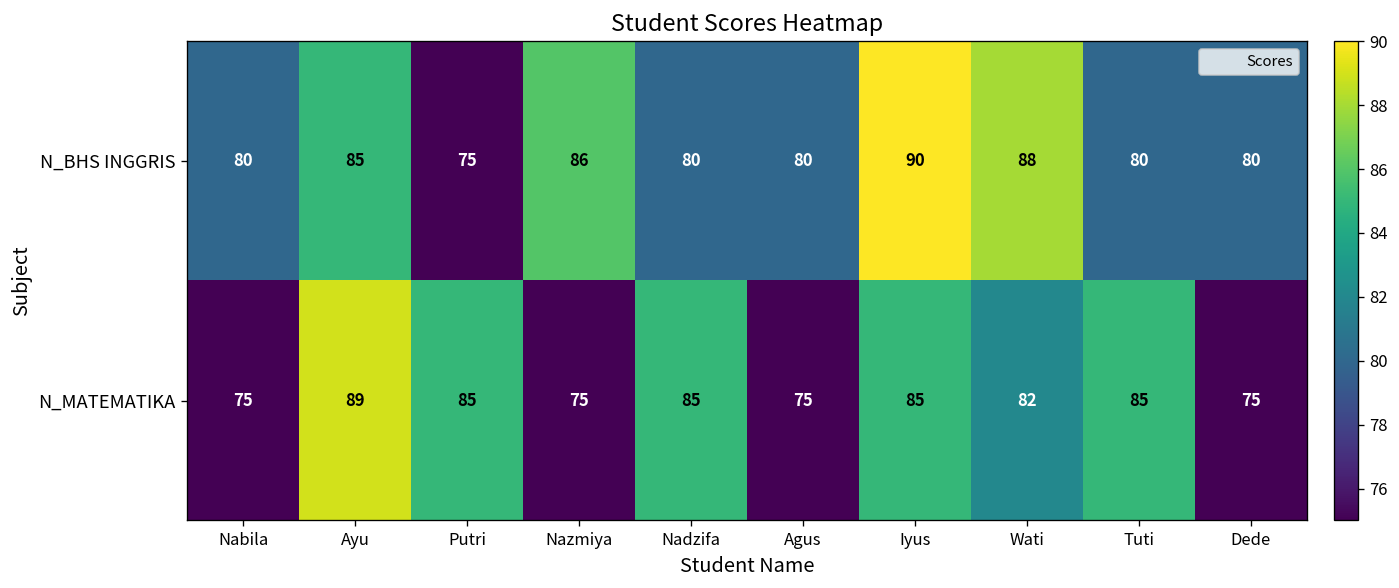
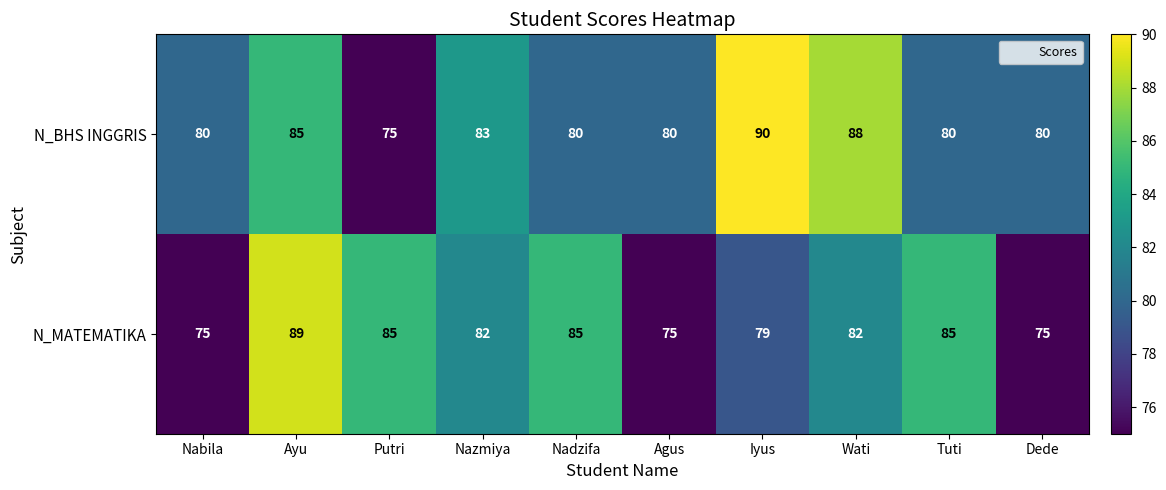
N_BHS INGGRIS, Nazmiya: 86 -> 83
N_MATEMATIKA, Nazmiya: 75 -> 82
N_MATEMATIKA, Iyus: 85 -> 79
